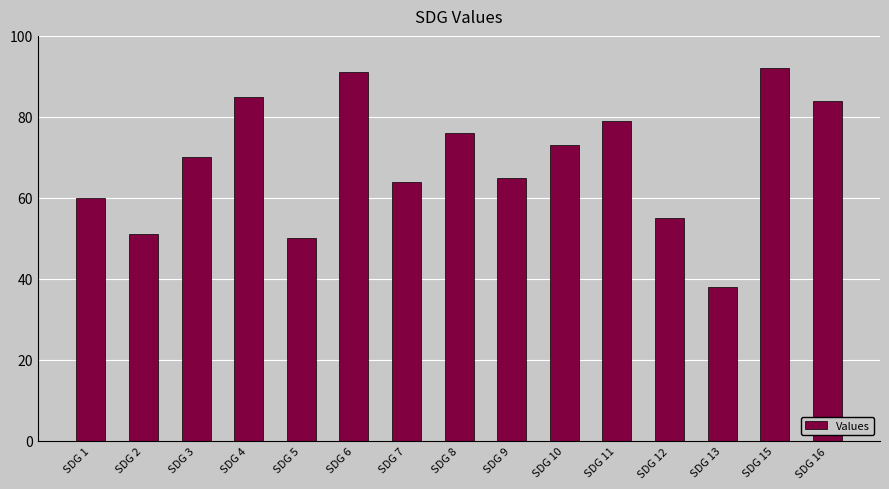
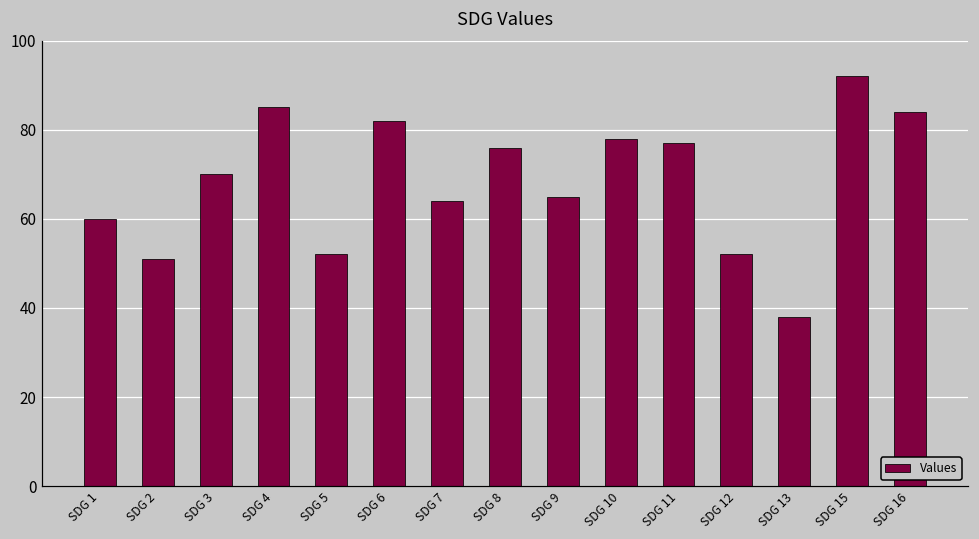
SDG 5: 50 -> 52
SDG 6: 91 -> 82
SDG 10: 73 -> 78
SDG 11: 79 -> 77
SDG 12: 55 -> 52
